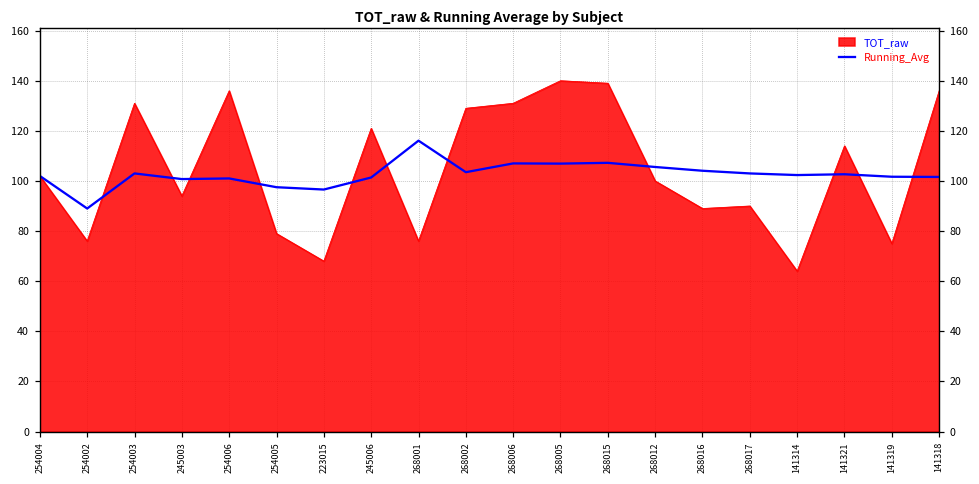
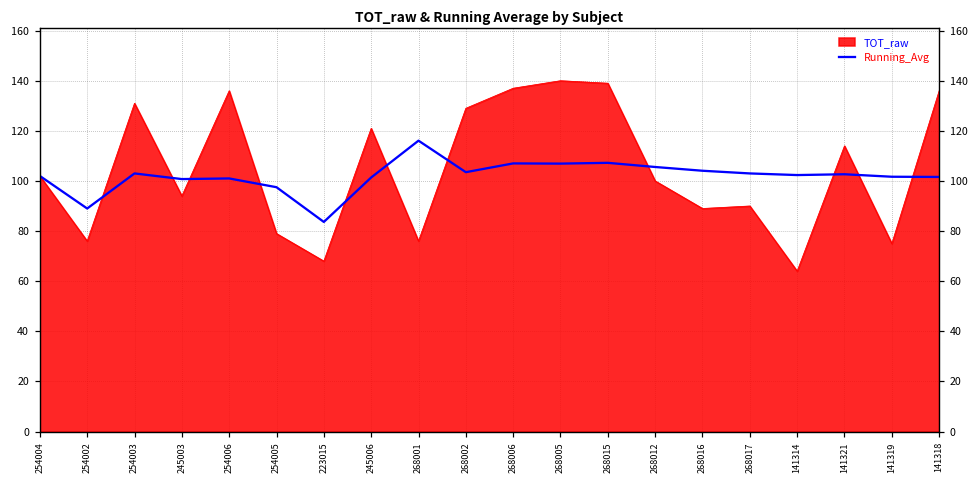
Running_Avg, 223015: 97 -> 84
TOT_raw, 268006: 131 -> 137
